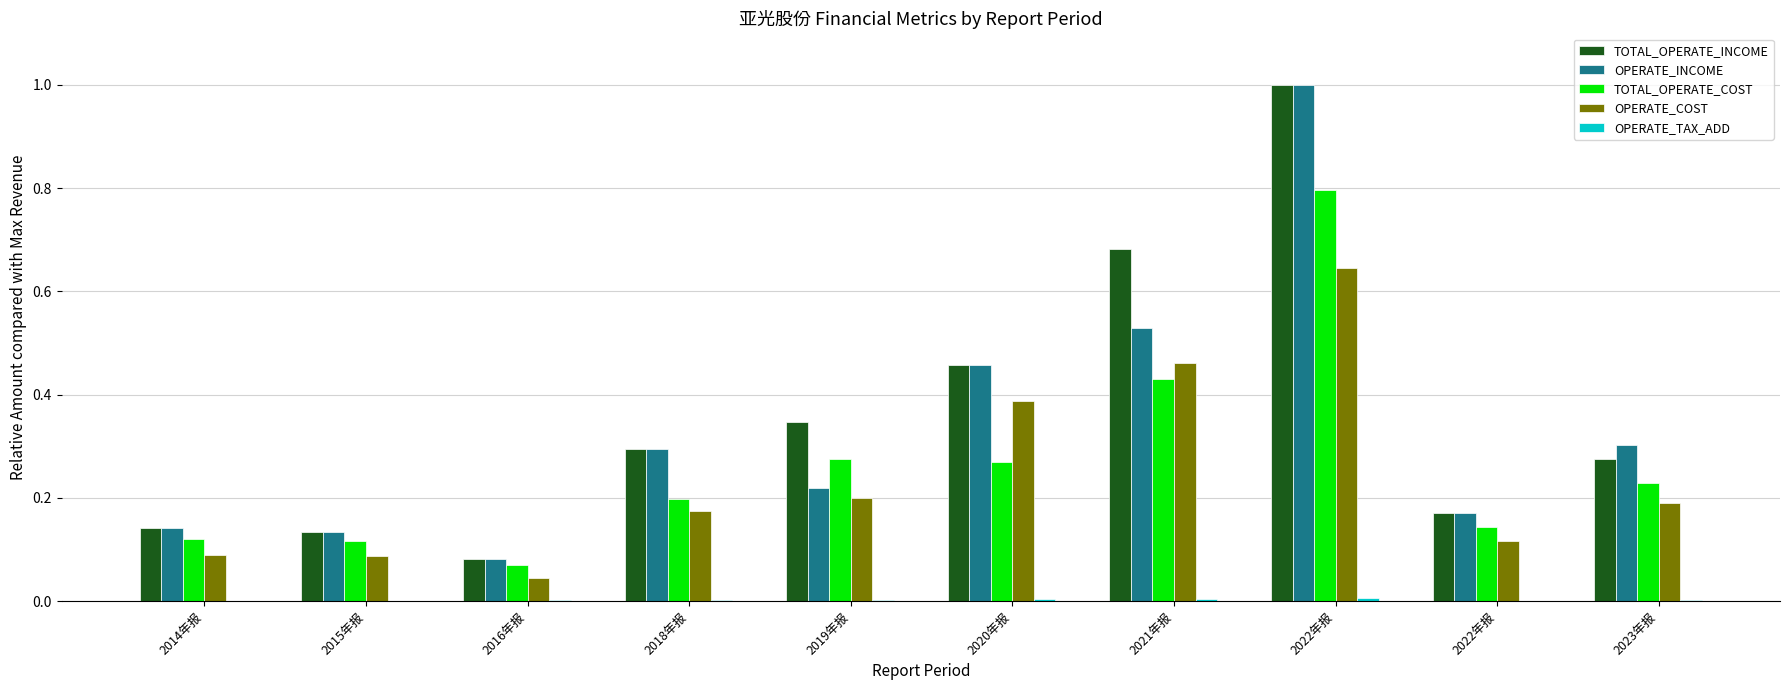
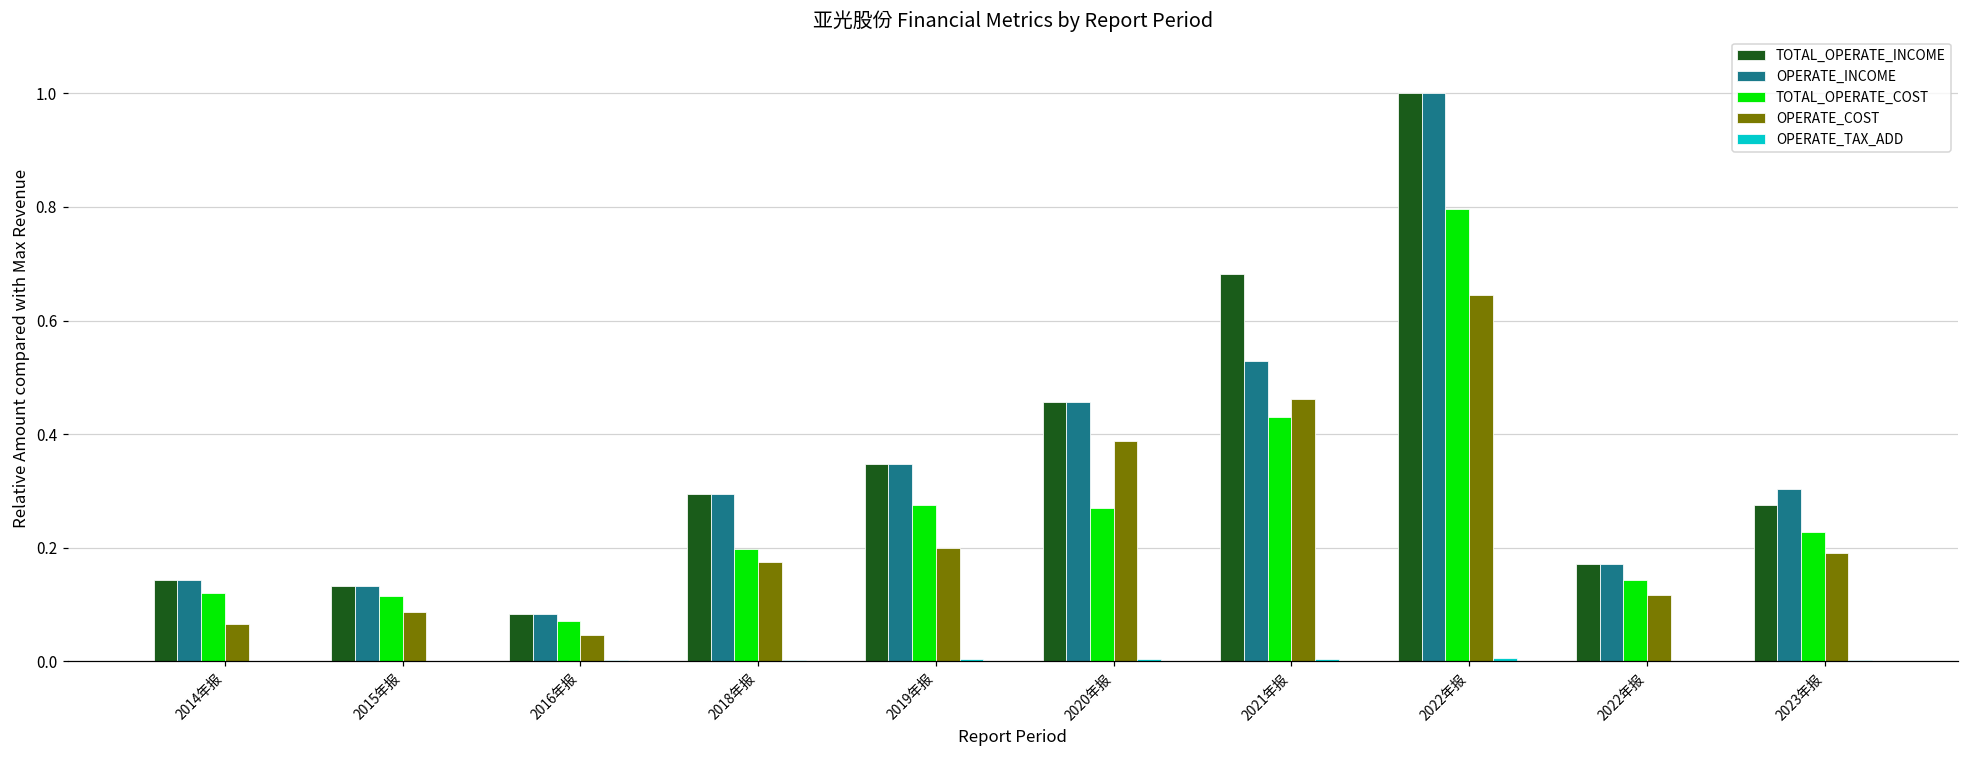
OPERATE_COST, 2014年报: 0.09 -> 0.07
OPERATE_INCOME, 2019年报: 0.22 -> 0.35
